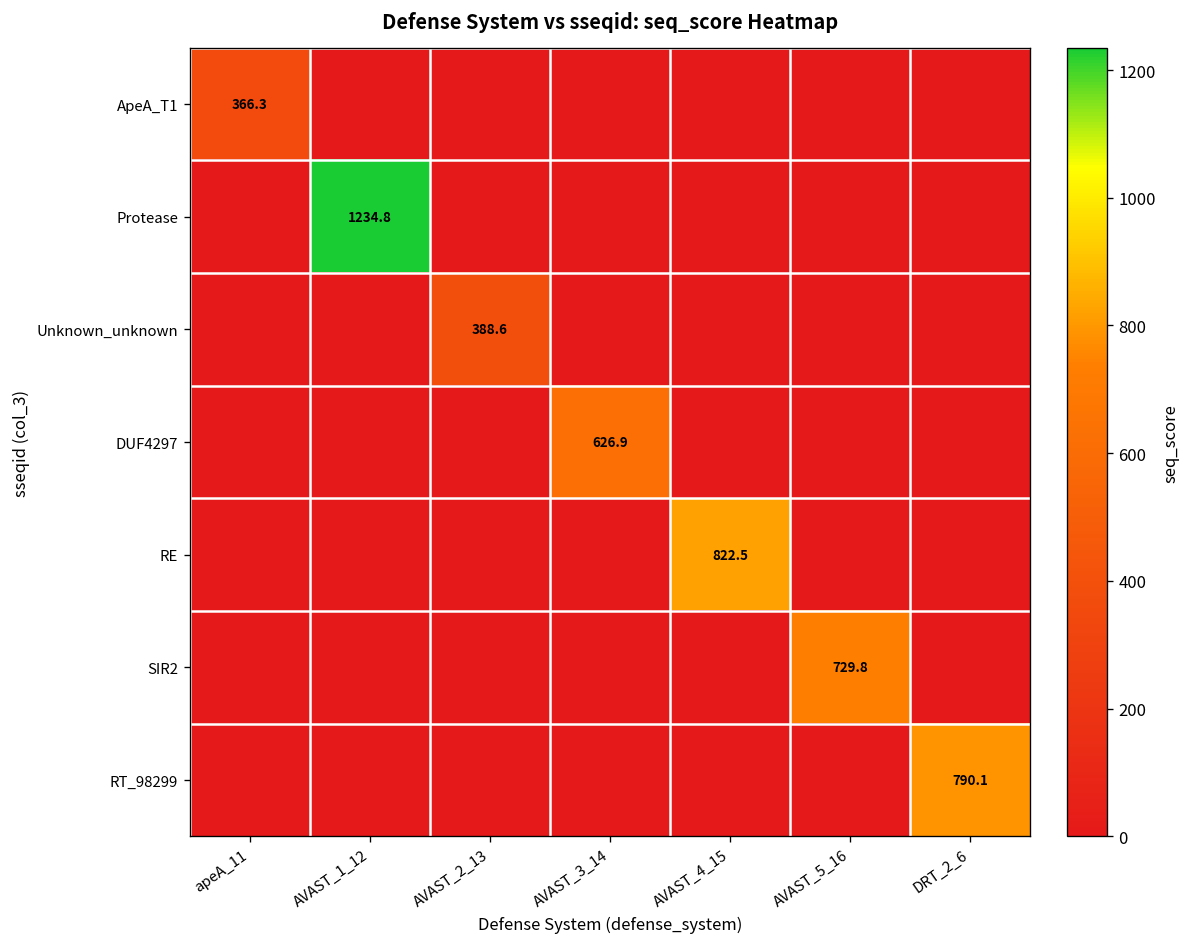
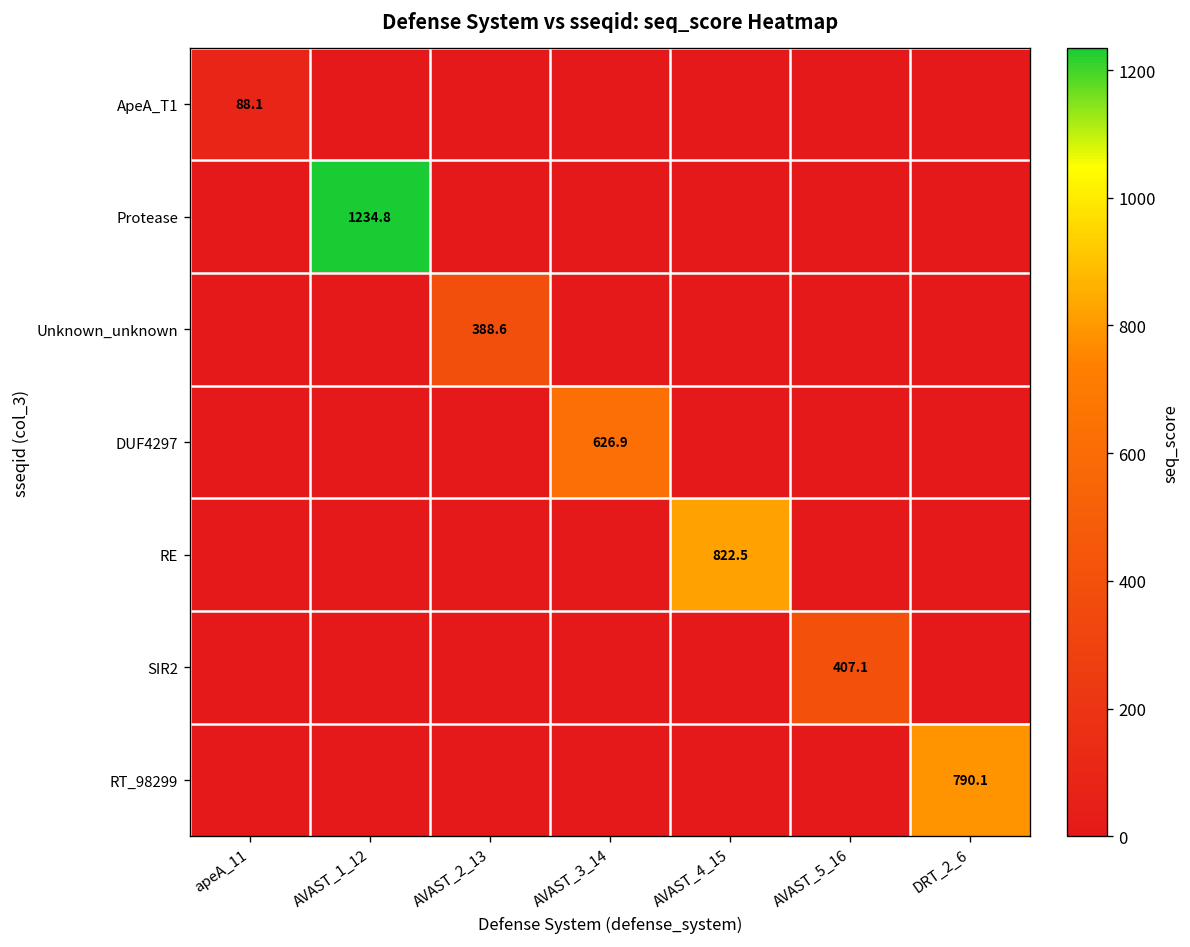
ApeA_T1, apeA_11: 366.3 -> 88.1
SIR2, AVAST_5_16: 729.8 -> 407.1
